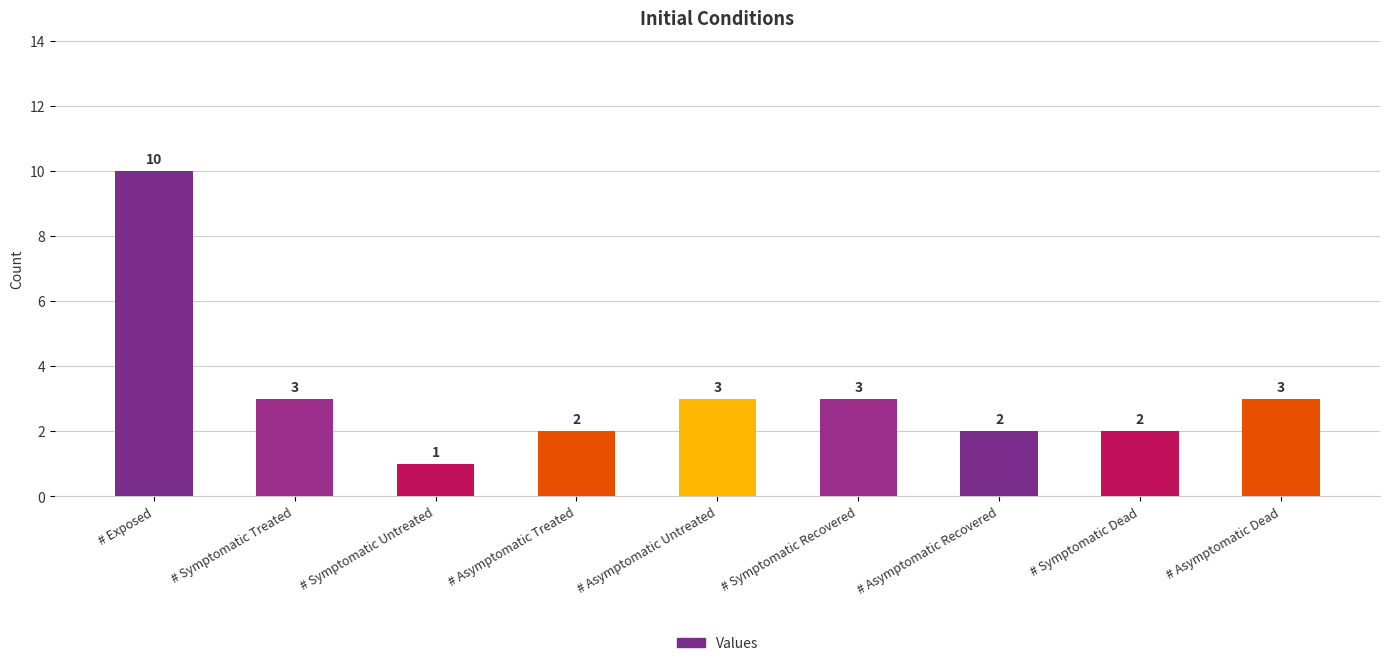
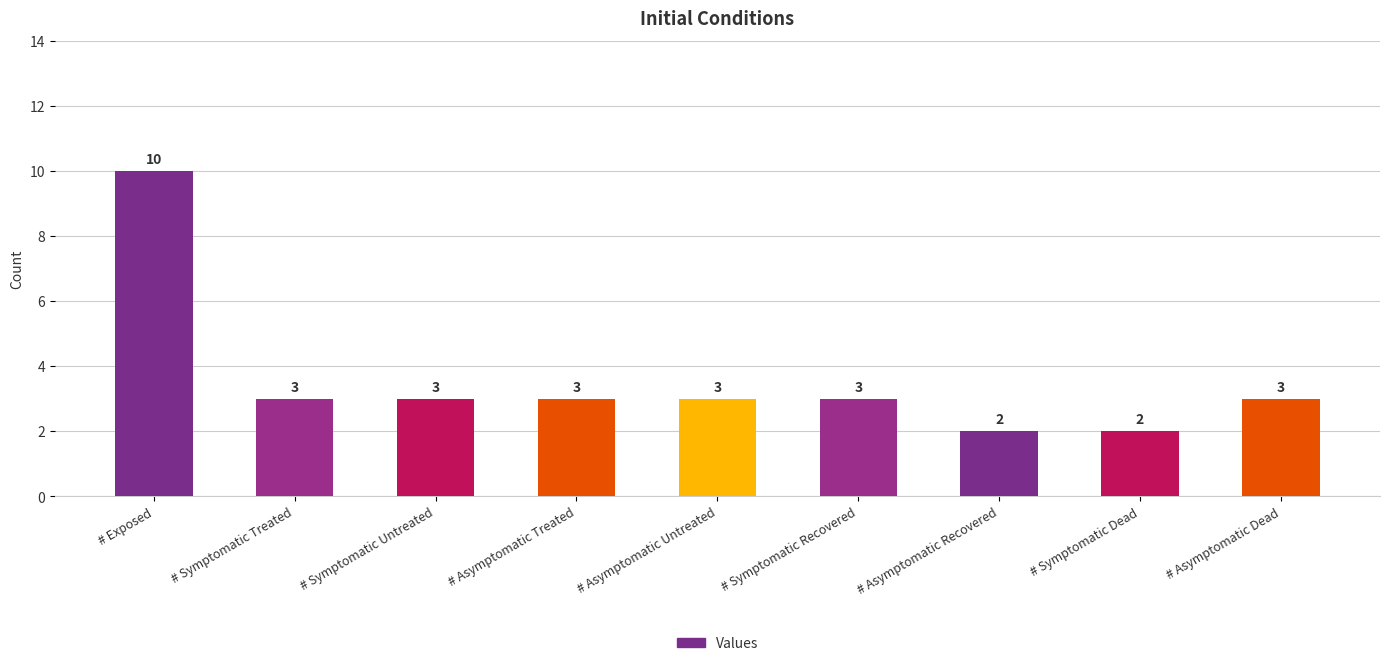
# Symptomatic Untreated: 1 -> 3
# Asymptomatic Treated: 2 -> 3
